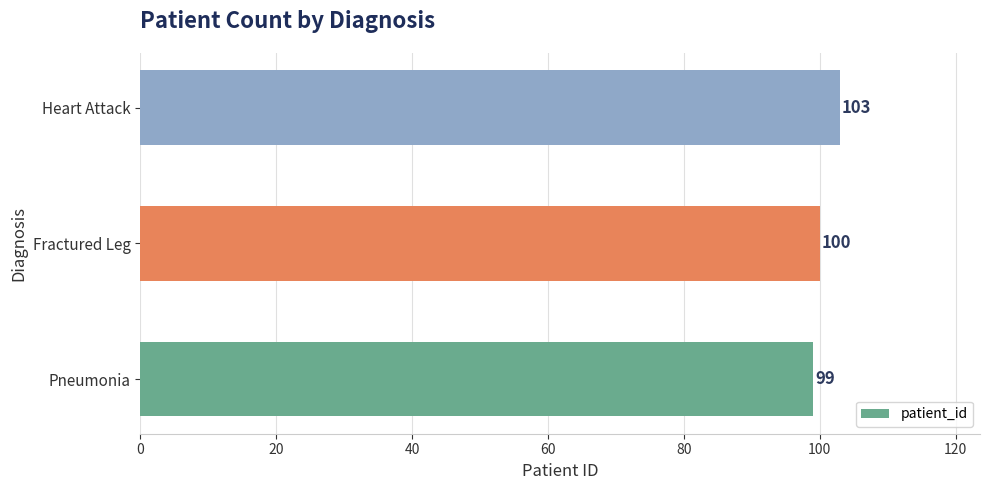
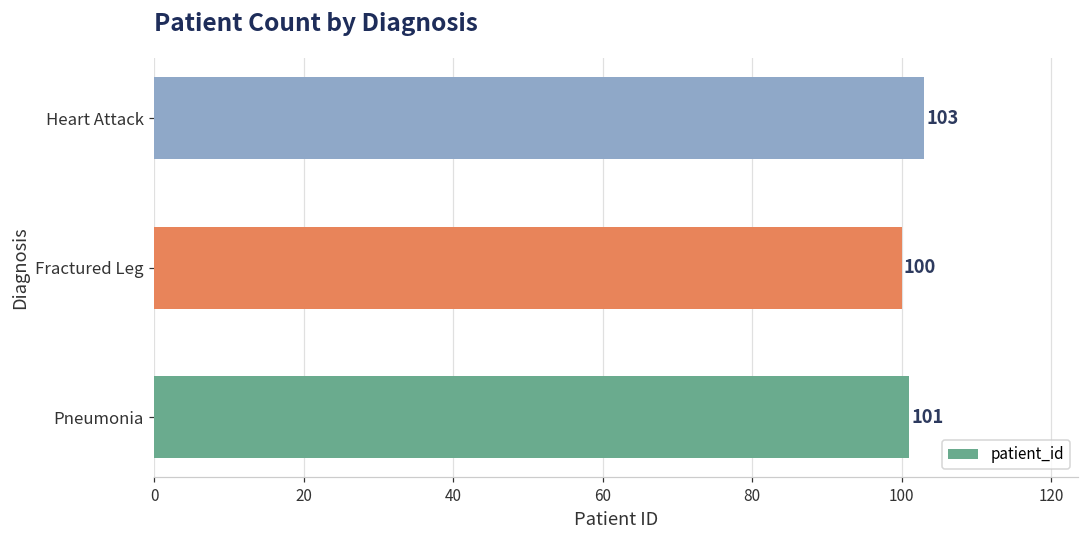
Pneumonia: 99 -> 101
